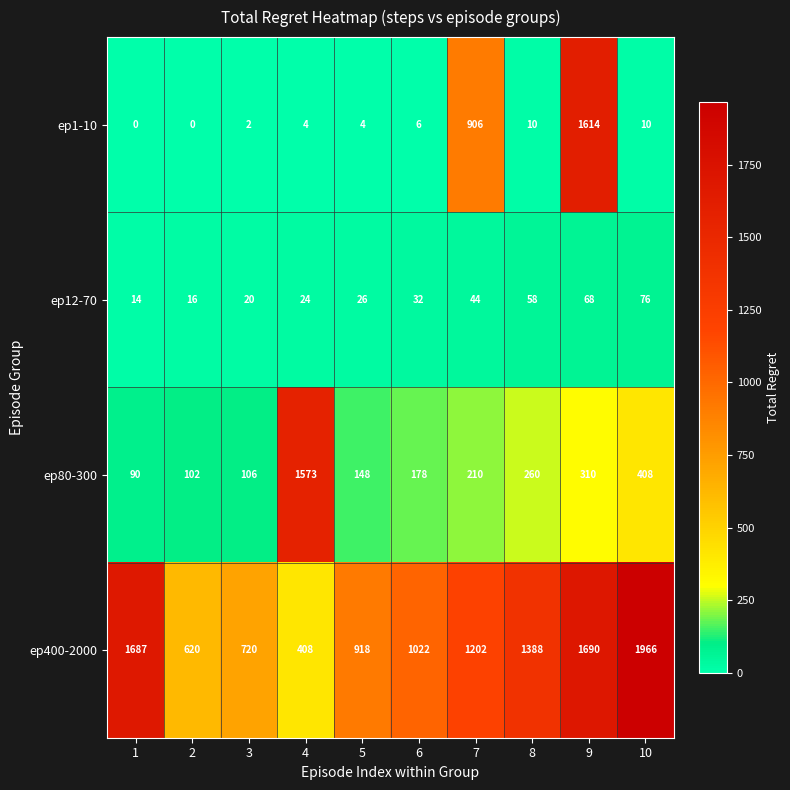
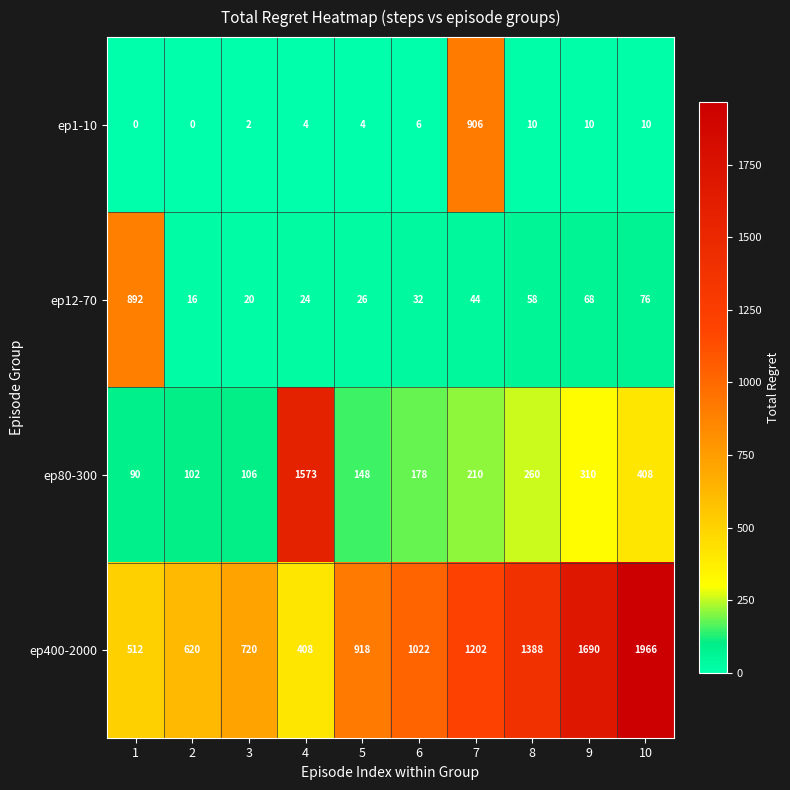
ep1-10, 9: 1614 -> 10
ep12-70, 1: 14 -> 892
ep400-2000, 1: 1687 -> 512
